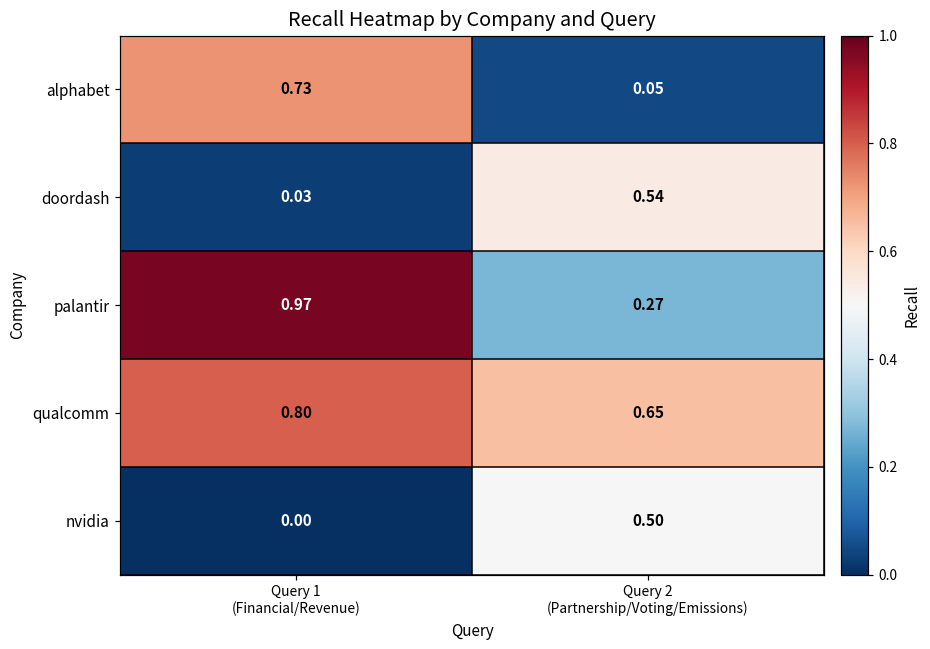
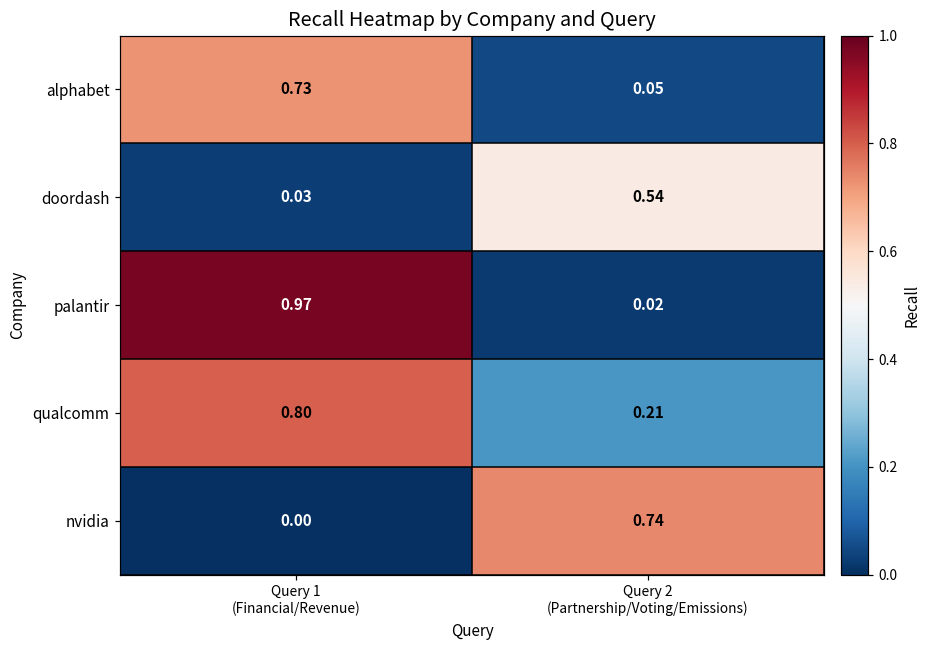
palantir, Query 2 (Partnership/Voting/Emissions): 0.27 -> 0.02
qualcomm, Query 2 (Partnership/Voting/Emissions): 0.65 -> 0.21
nvidia, Query 2 (Partnership/Voting/Emissions): 0.50 -> 0.74
